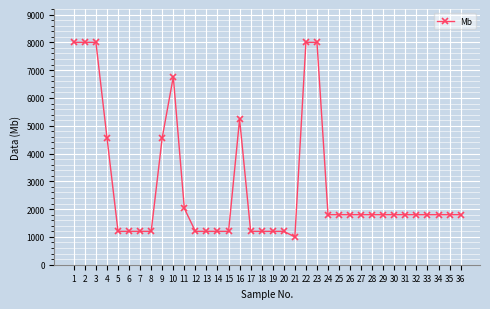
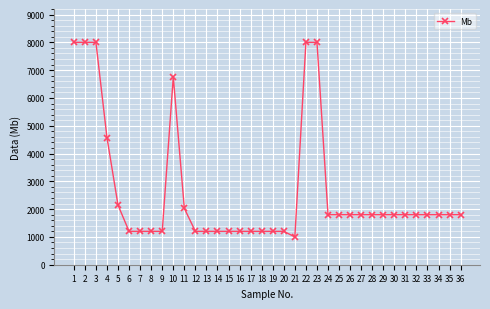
5: 1200 -> 2100
9: 4600 -> 1200
16: 5200 -> 1200
